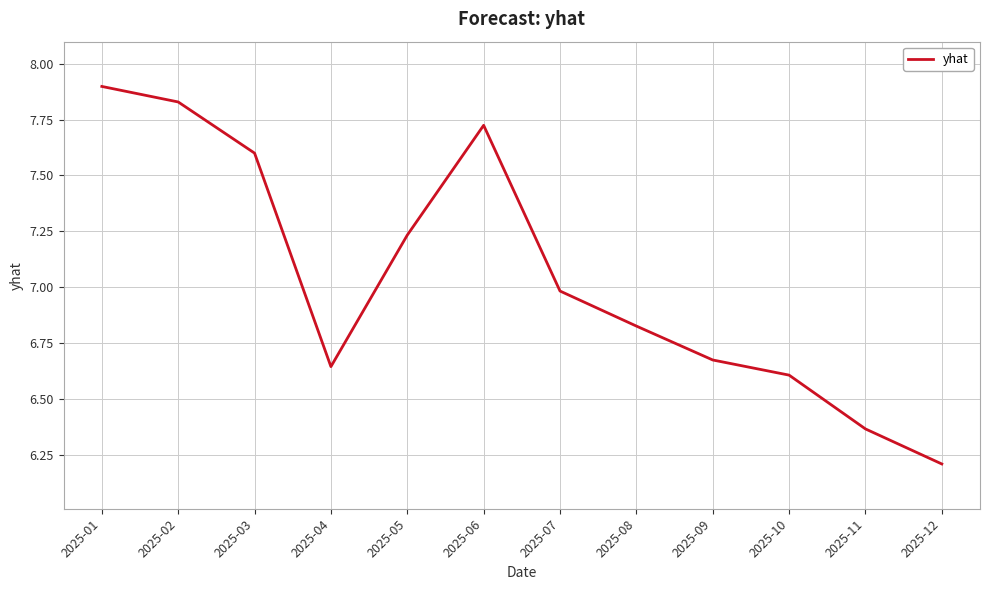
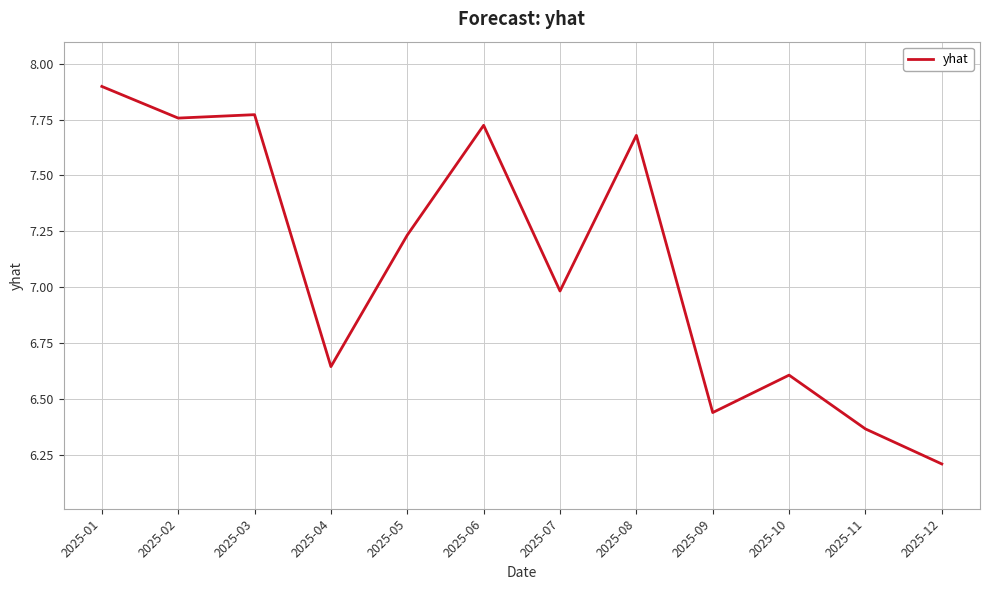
2025-02: 7.83 -> 7.76
2025-03: 7.60 -> 7.77
2025-08: 6.83 -> 7.68
2025-09: 6.68 -> 6.44
